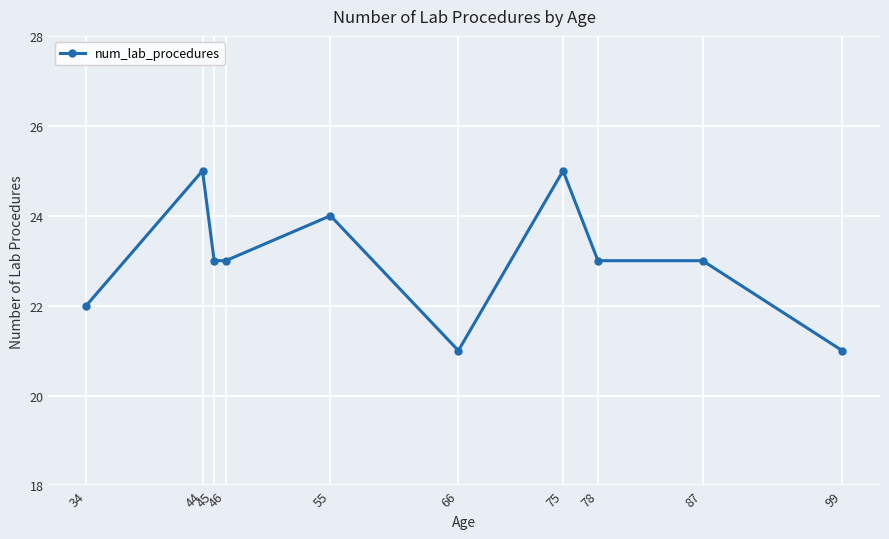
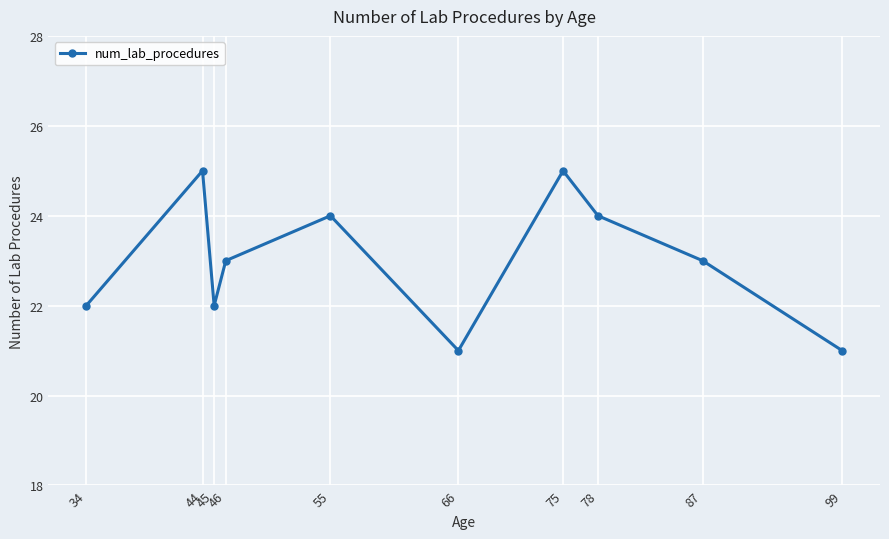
45: 23 -> 22
78: 23 -> 24
